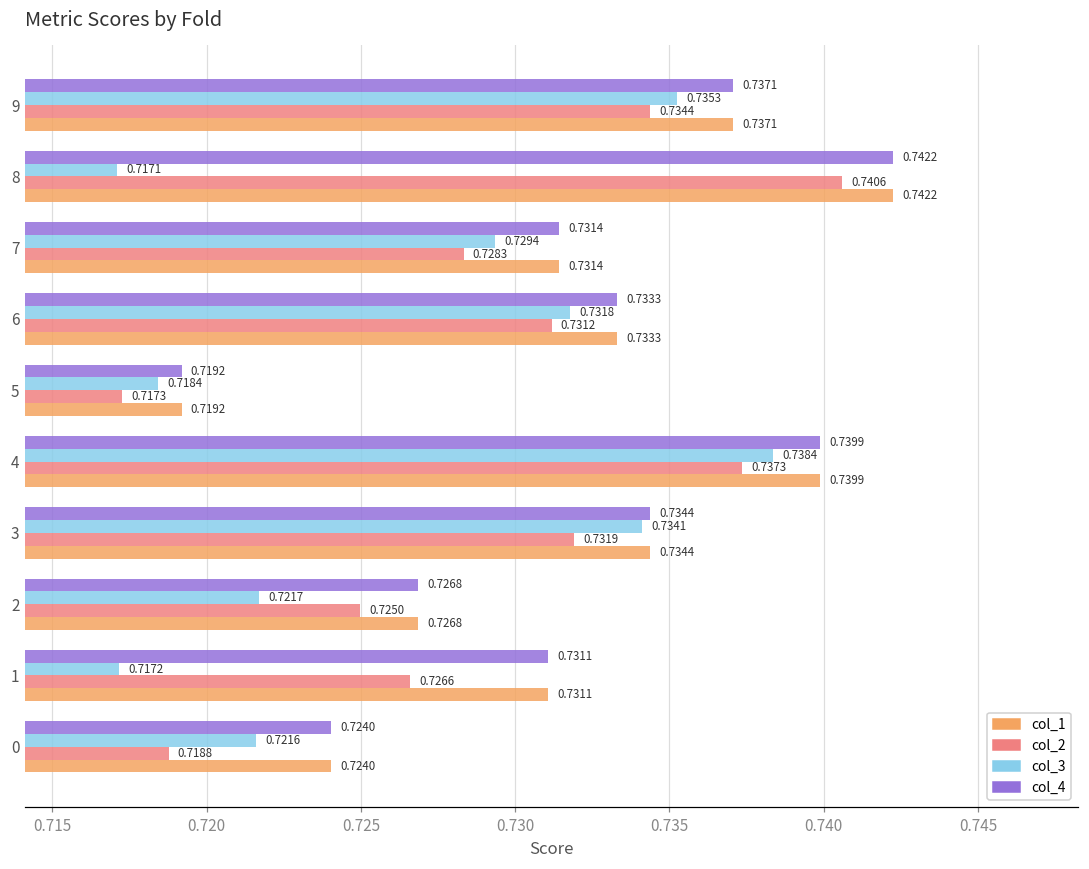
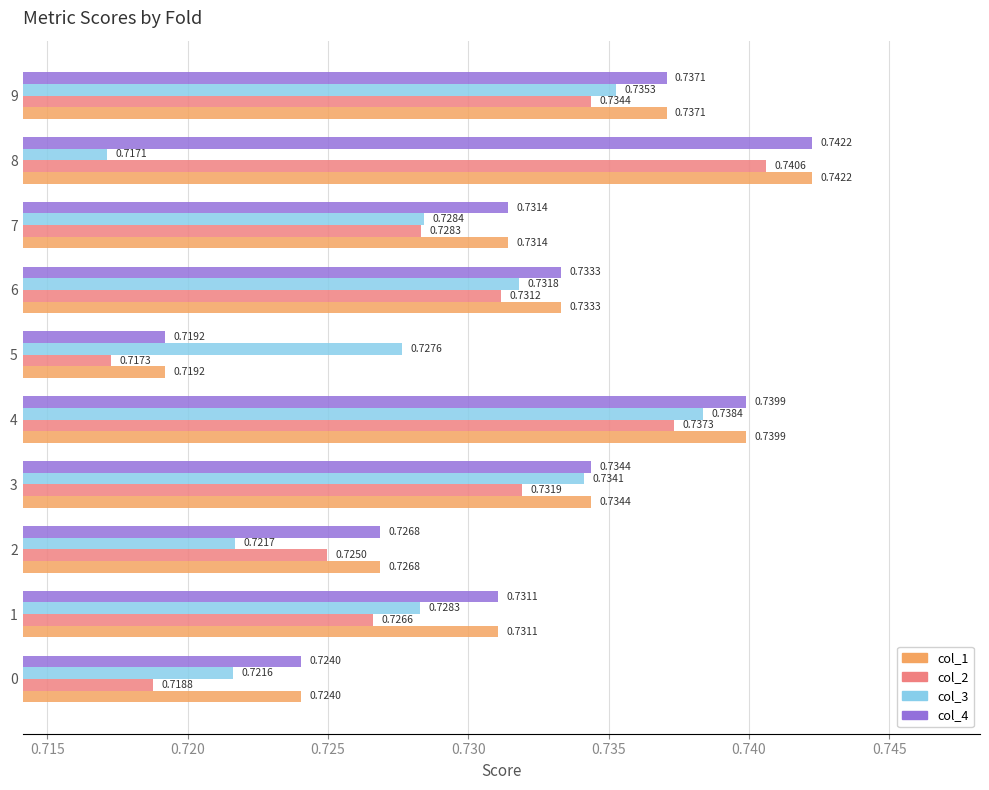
col_3, 7: 0.7294 -> 0.7284
col_3, 5: 0.7184 -> 0.7276
col_3, 1: 0.7172 -> 0.7283
